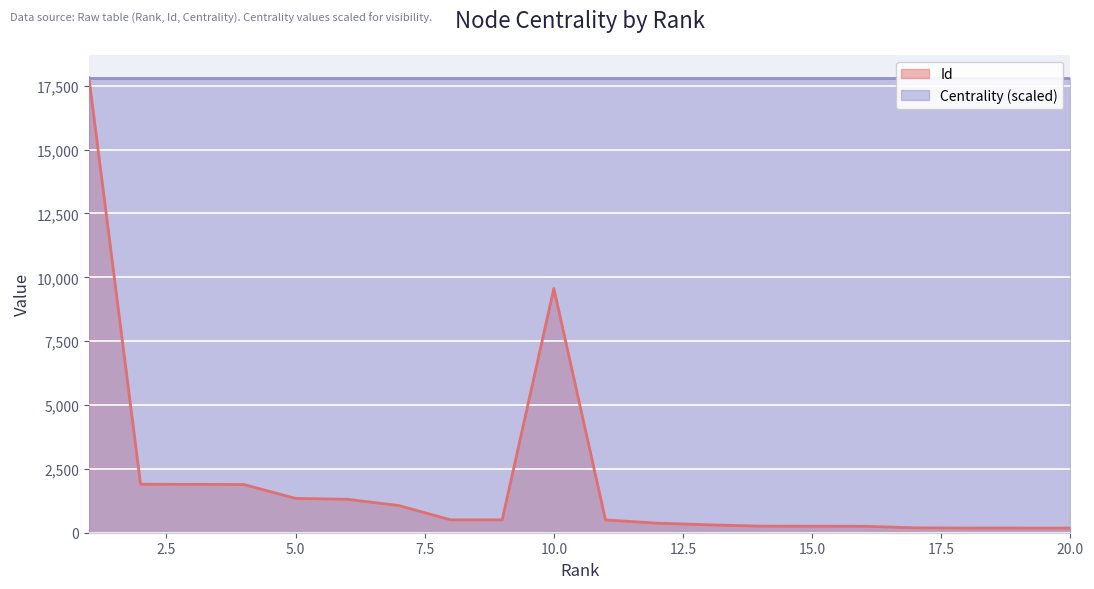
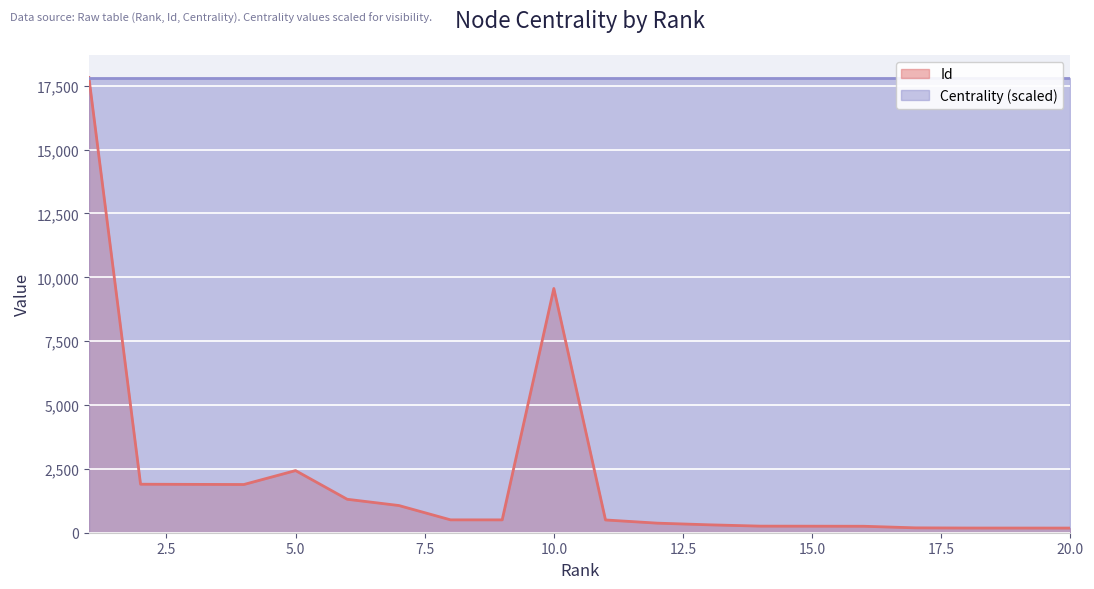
Id, 5.0: 1,300 -> 2,400
